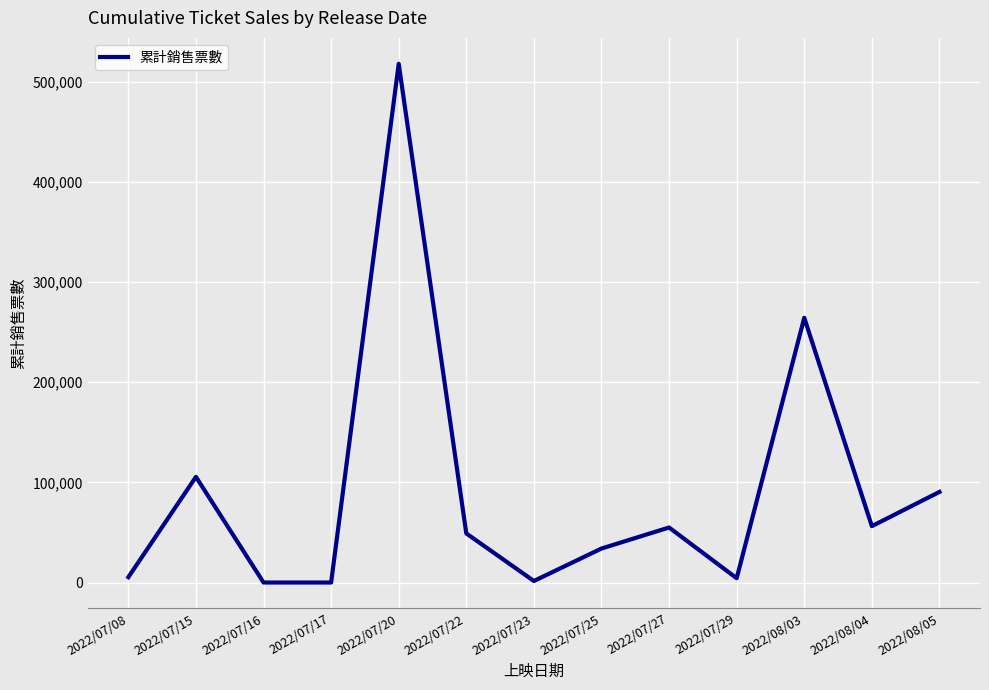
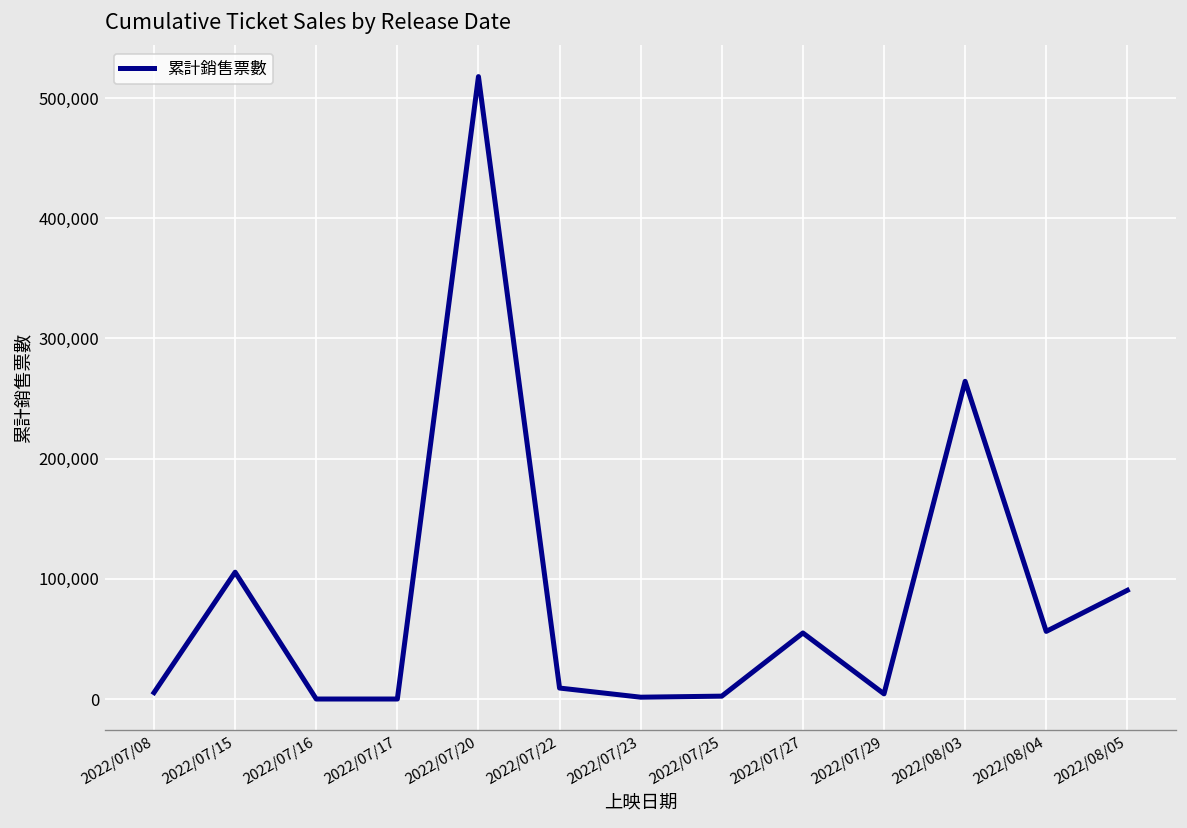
2022/07/22: 49,000 -> 9,000
2022/07/25: 34,000 -> 2,000
